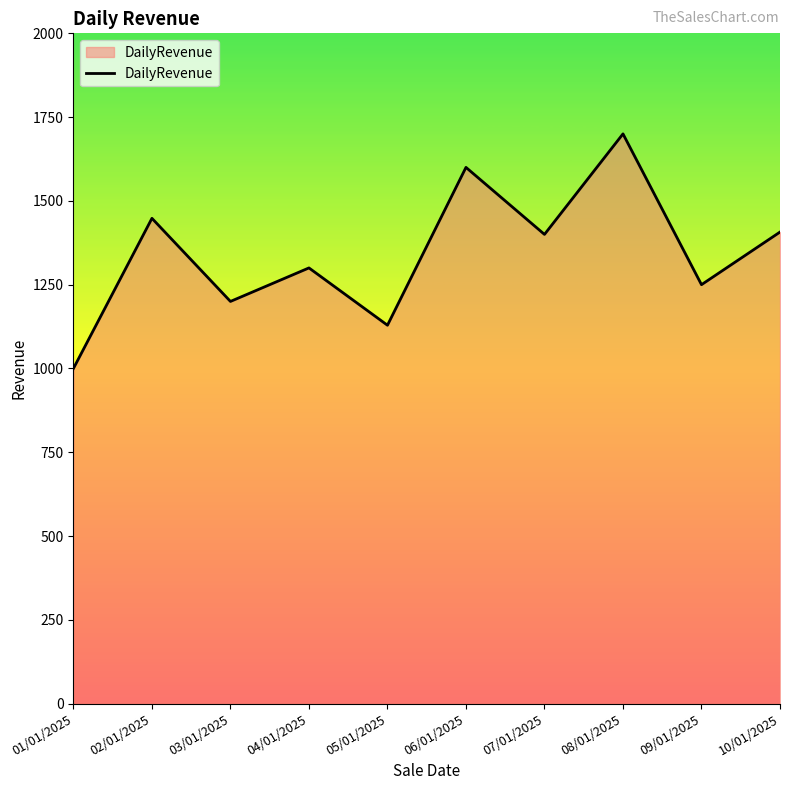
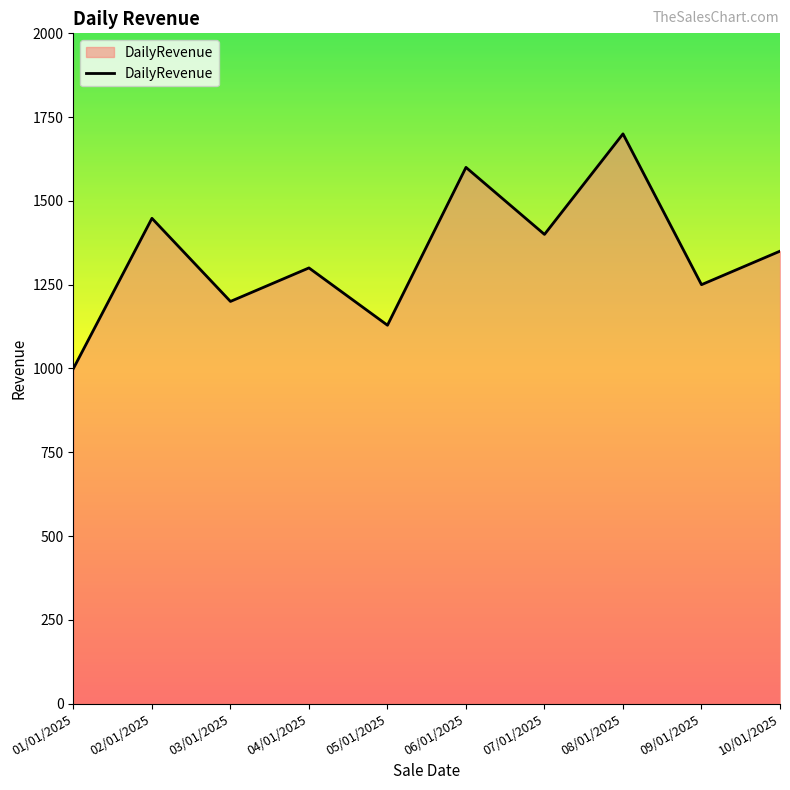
10/01/2025: 1410 -> 1350
